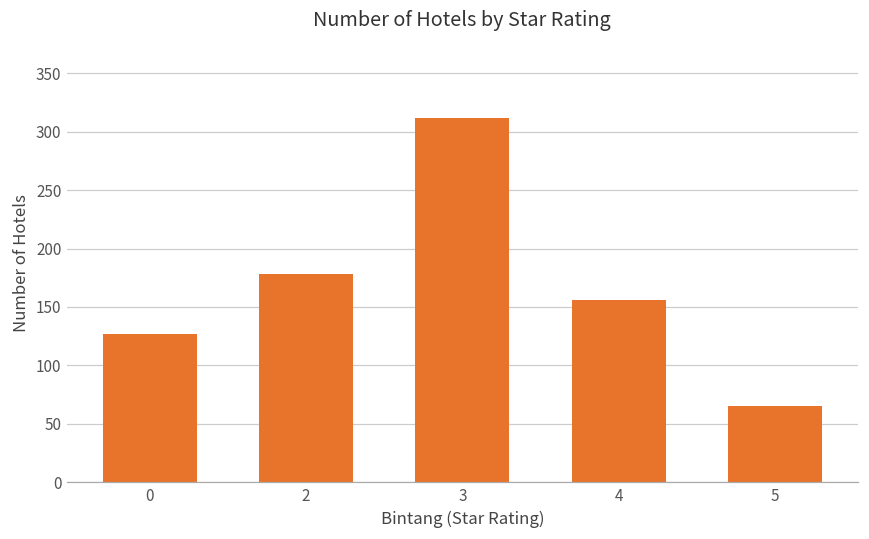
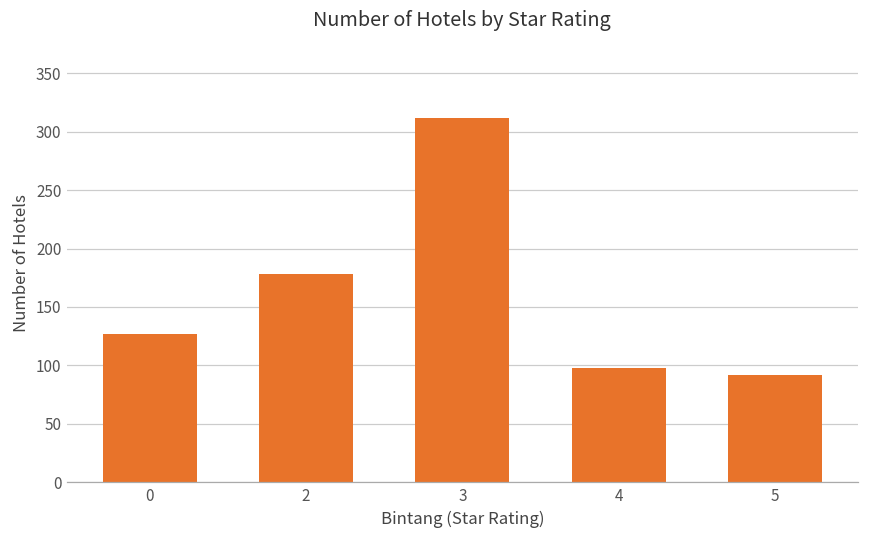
4: 156 -> 98
5: 65 -> 92
